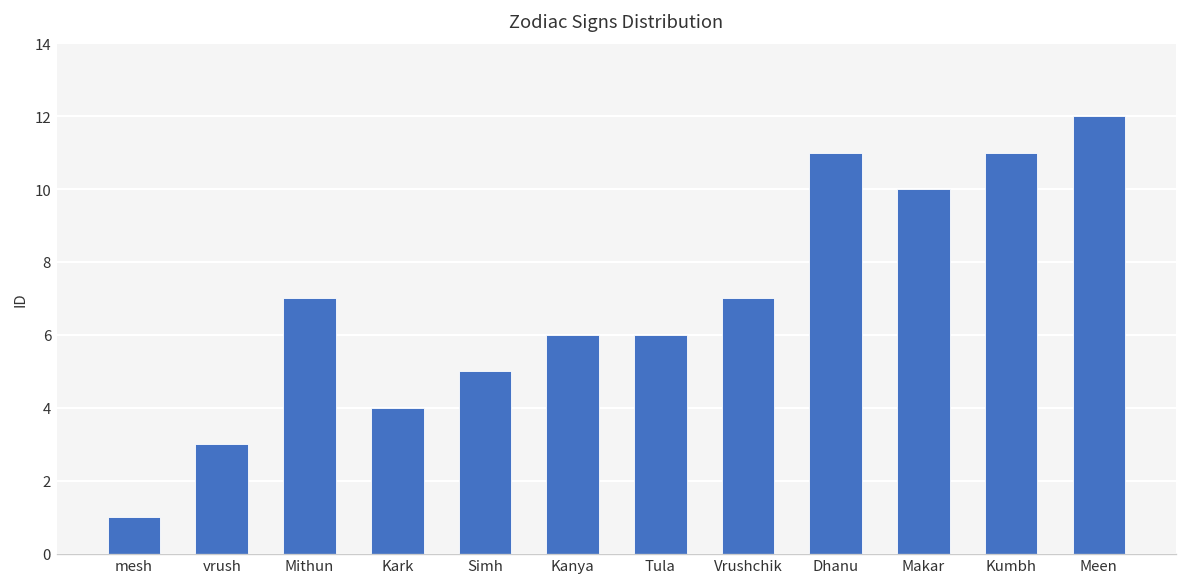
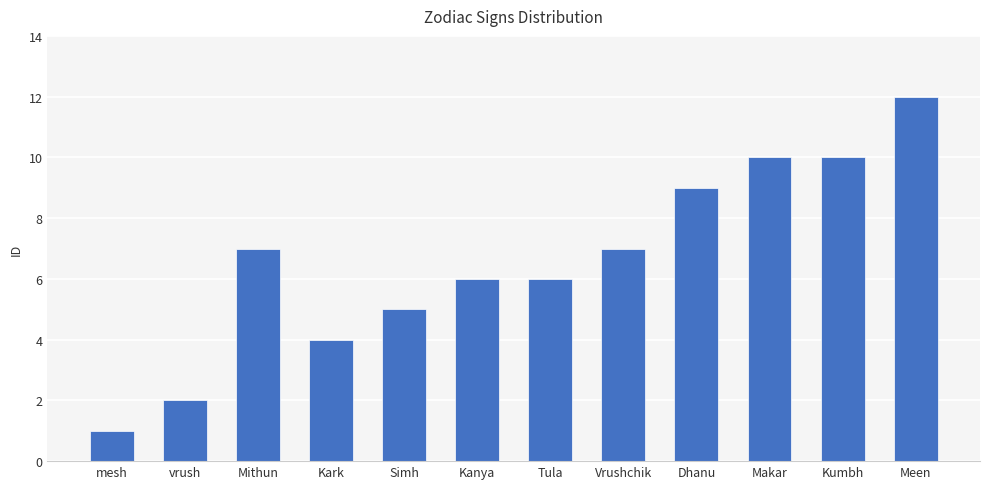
vrush: 3 -> 2
Dhanu: 11 -> 9
Kumbh: 11 -> 10
